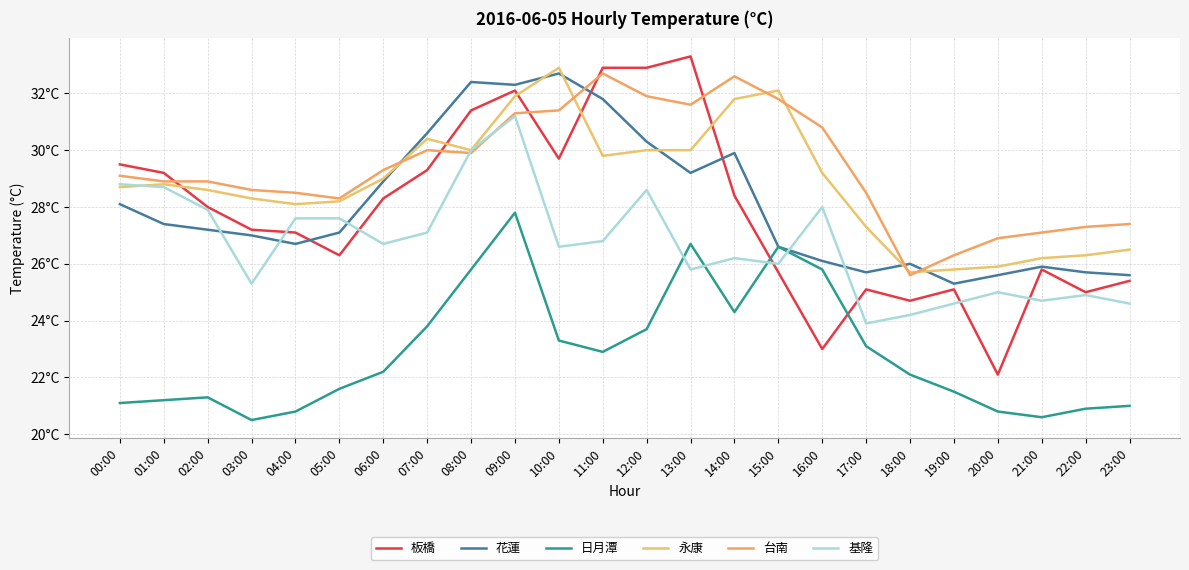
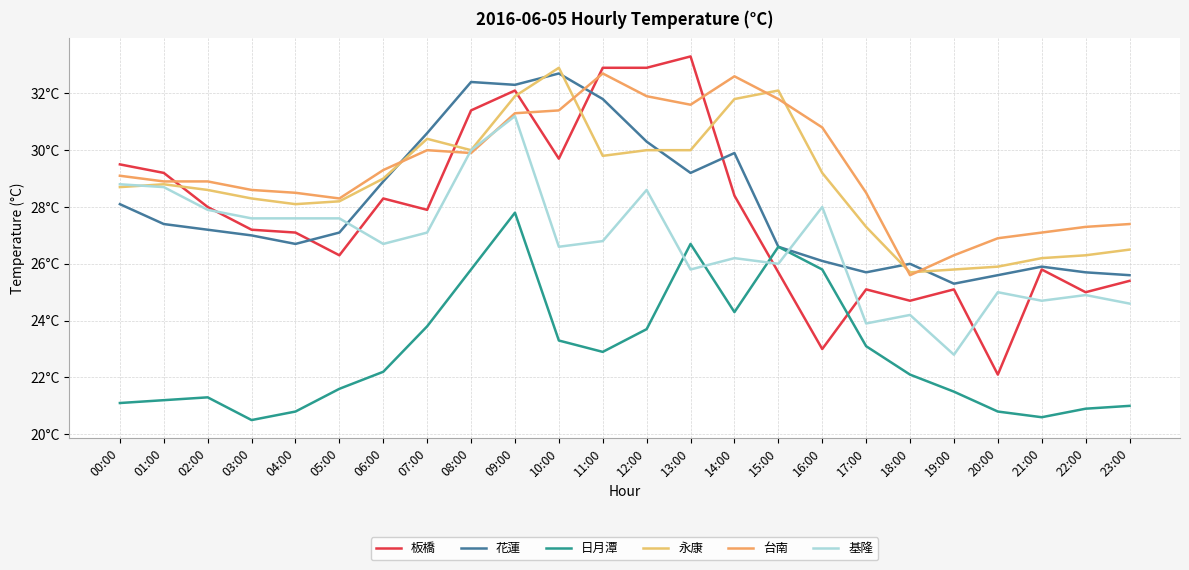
基隆, 03:00: 25.3°C -> 27.6°C
板橋, 07:00: 29.3°C -> 27.9°C
基隆, 19:00: 24.6°C -> 22.8°C
